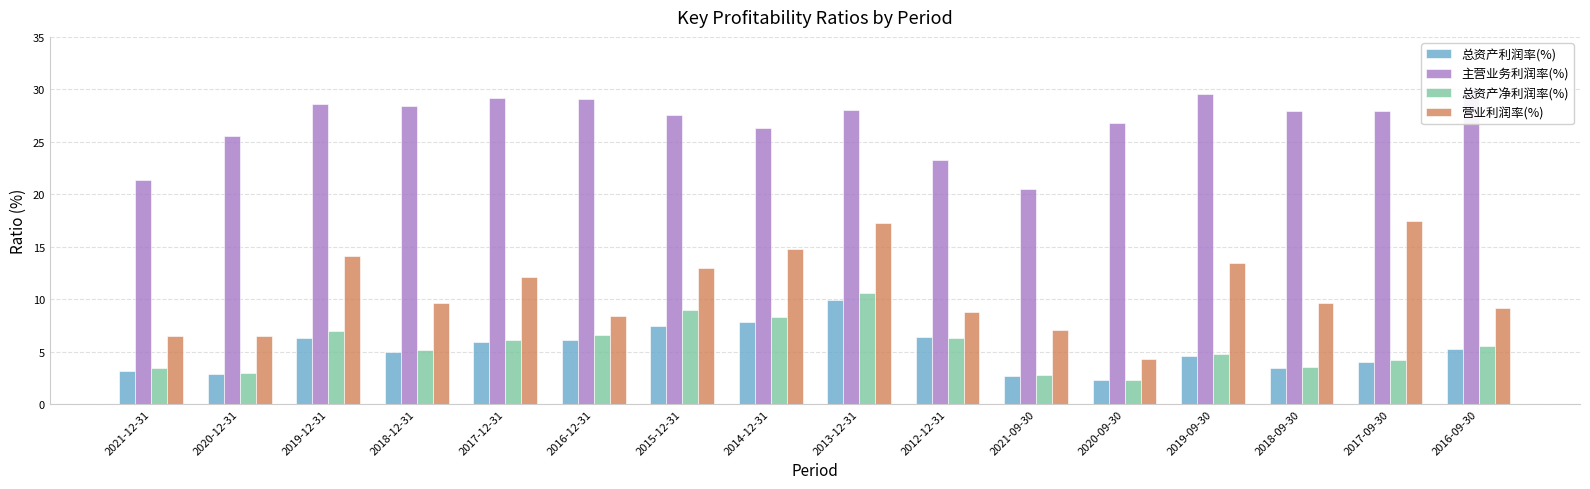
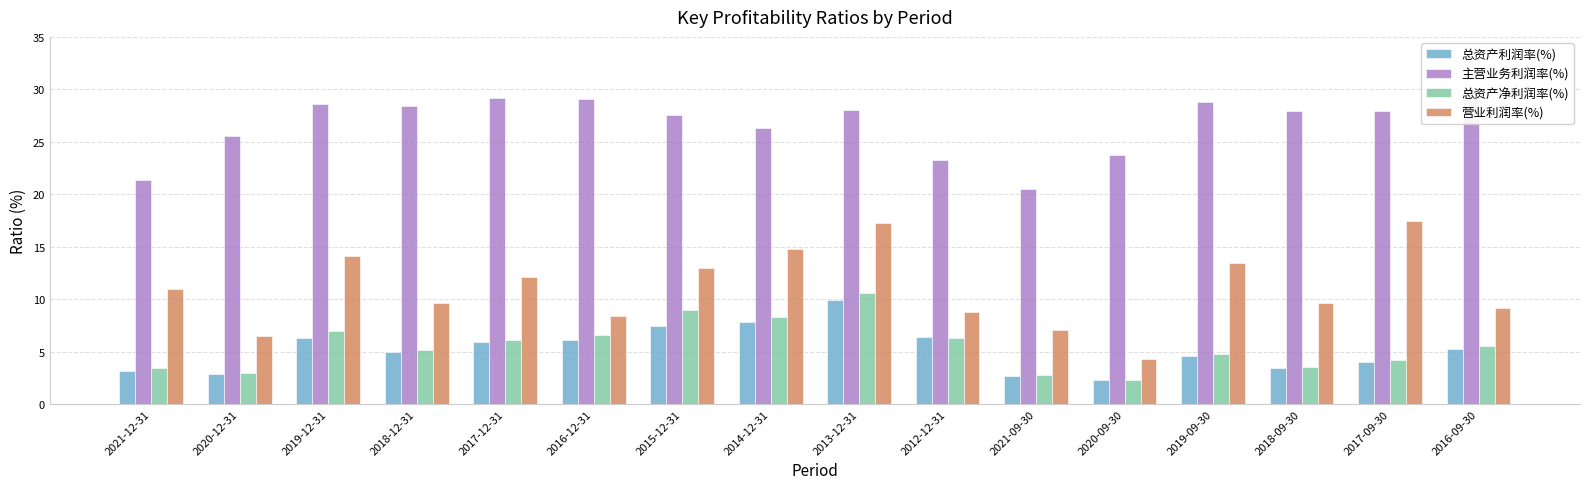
营业利润率(%), 2021-12-31: 6.5 -> 11.0
主营业务利润率(%), 2020-09-30: 26.8 -> 23.8
主营业务利润率(%), 2019-09-30: 29.6 -> 28.8
